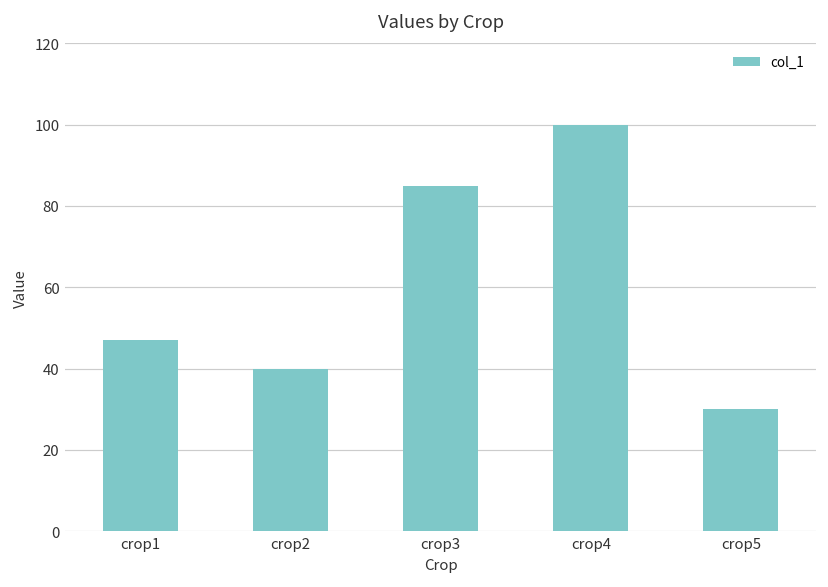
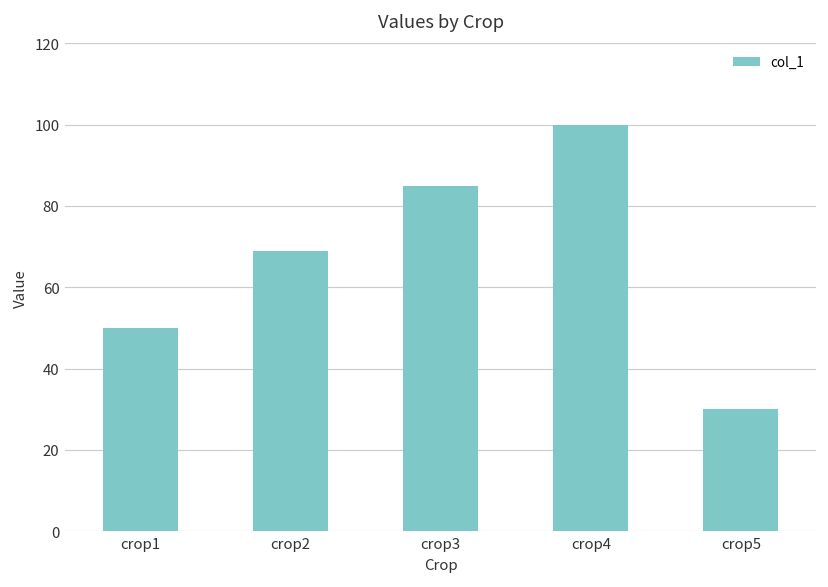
crop1: 47 -> 50
crop2: 40 -> 69
